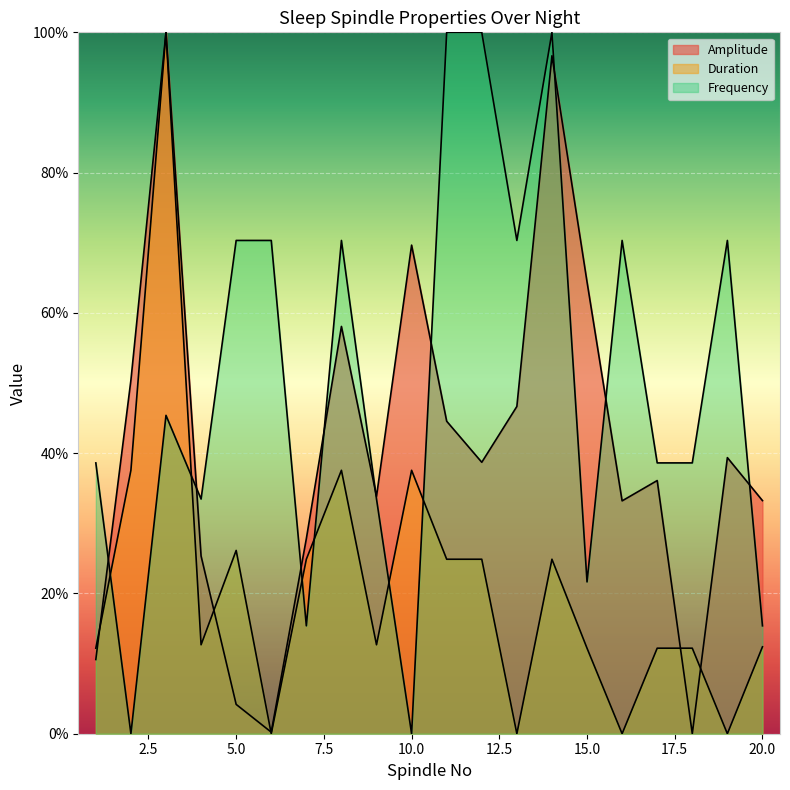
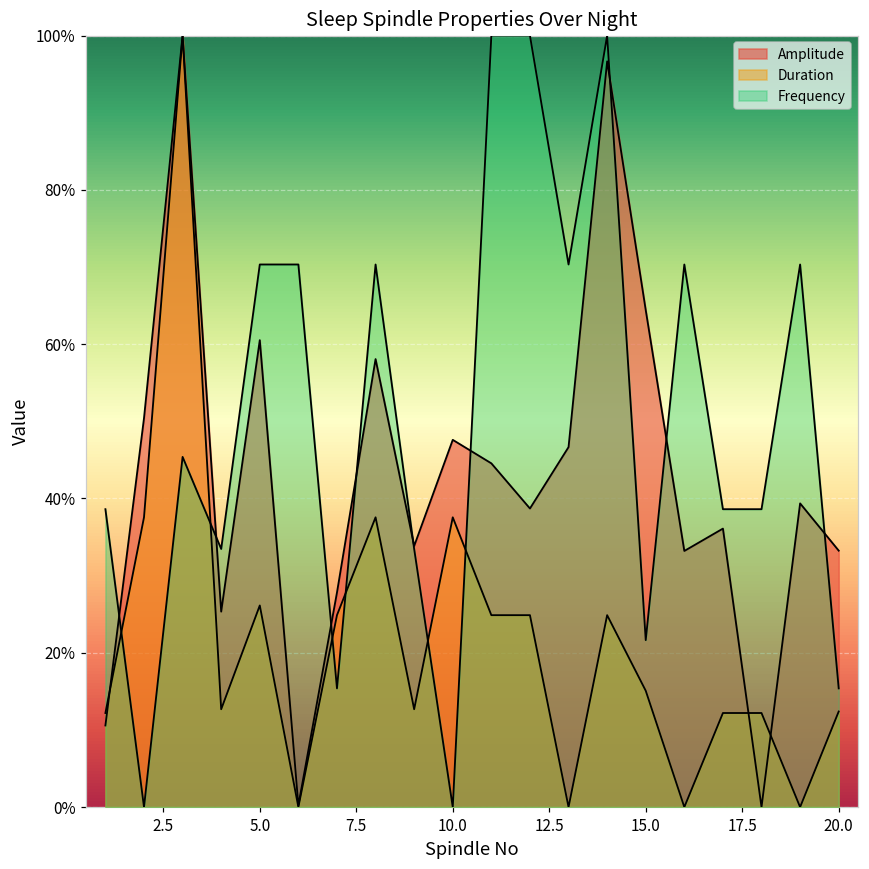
Amplitude, 5.0: 4% -> 61%
Amplitude, 10.0: 70% -> 48%
Duration, 15.0: 12% -> 15%
